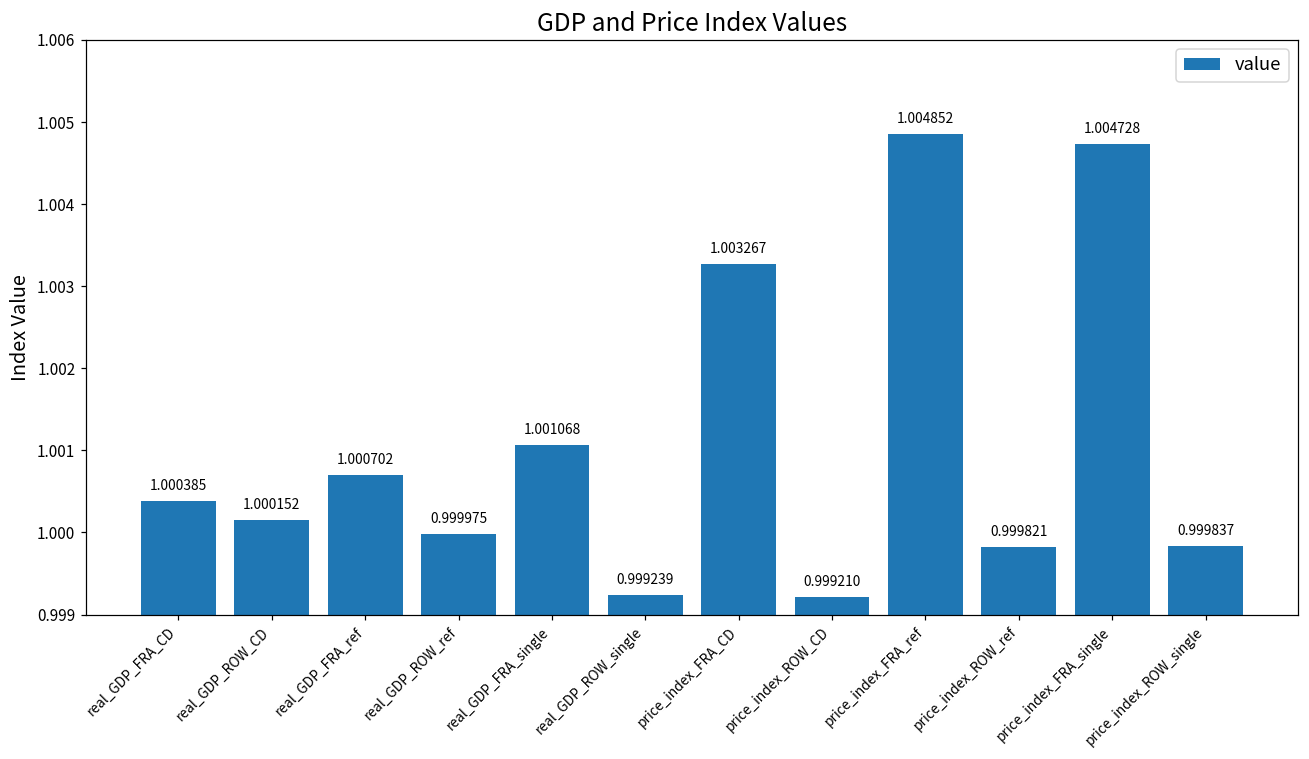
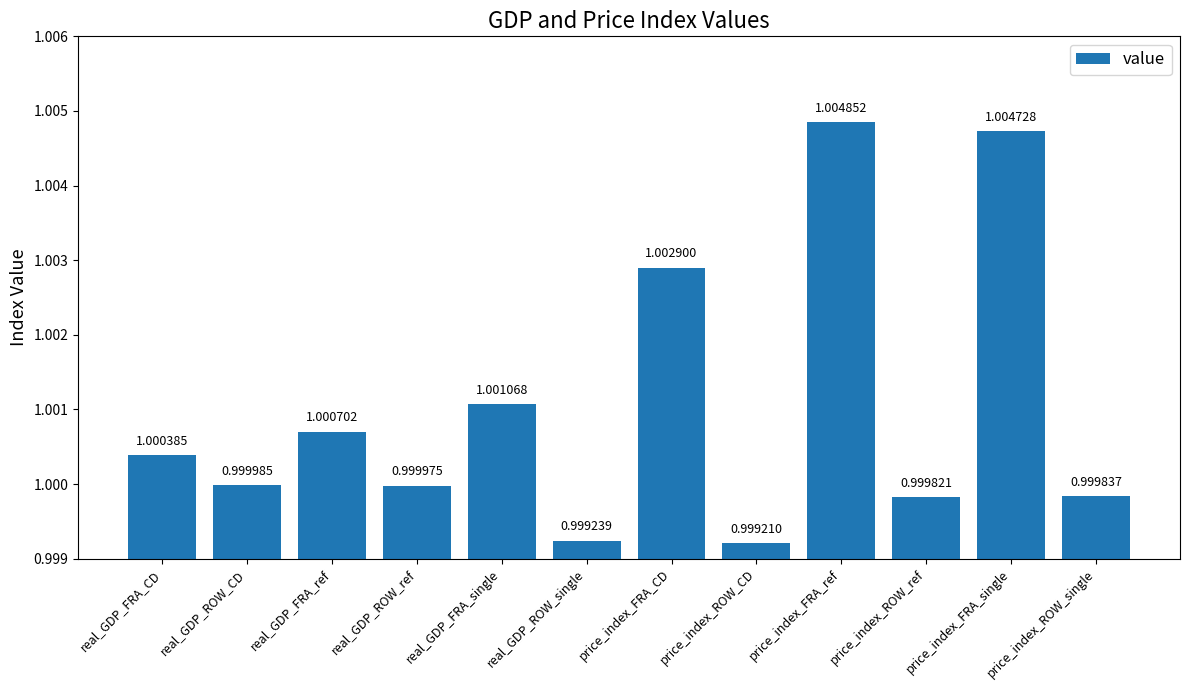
real_GDP_ROW_CD: 1.000152 -> 0.999985
price_index_FRA_CD: 1.003267 -> 1.002900
